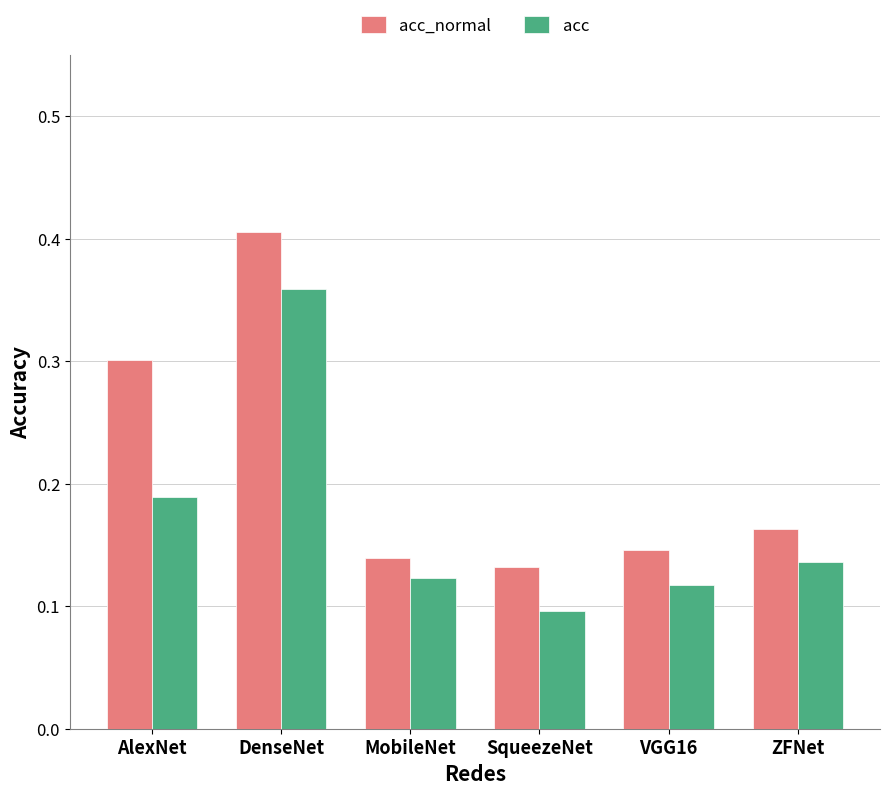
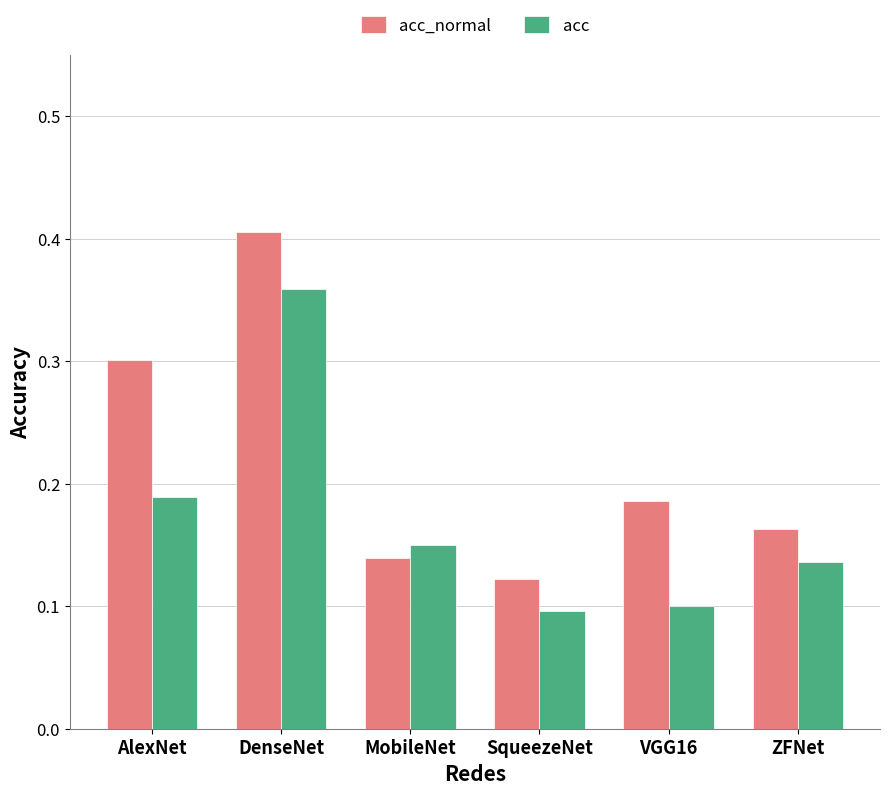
acc, MobileNet: 0.123 -> 0.150
acc_normal, SqueezeNet: 0.132 -> 0.122
acc_normal, VGG16: 0.146 -> 0.186
acc, VGG16: 0.117 -> 0.100
